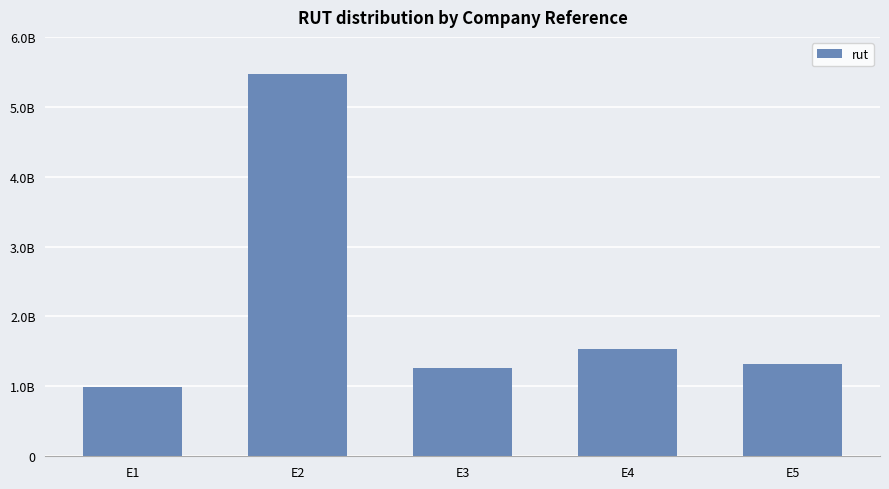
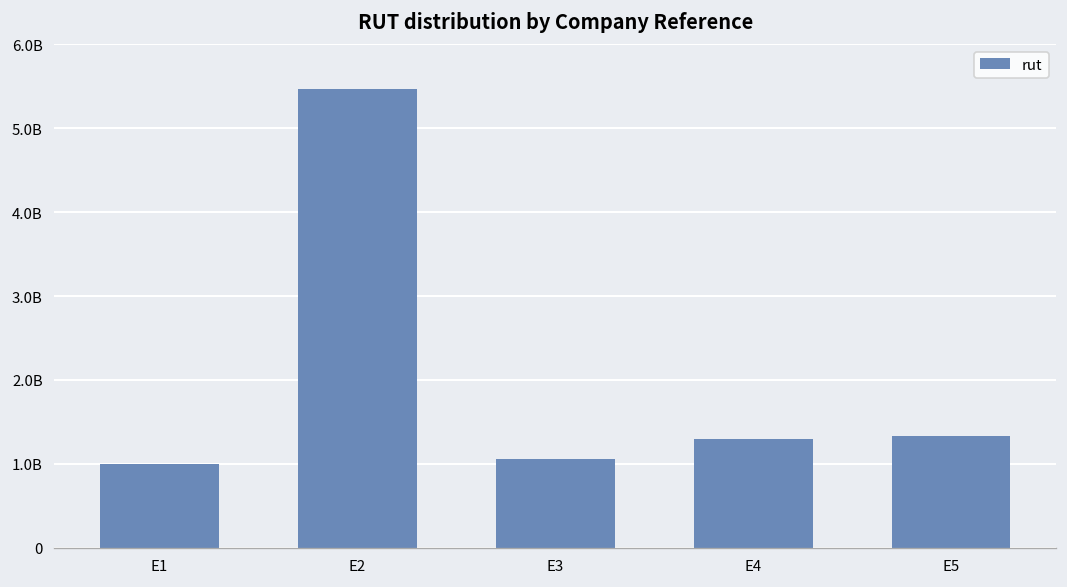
E3: 1300000000 -> 1100000000
E4: 1500000000 -> 1300000000
